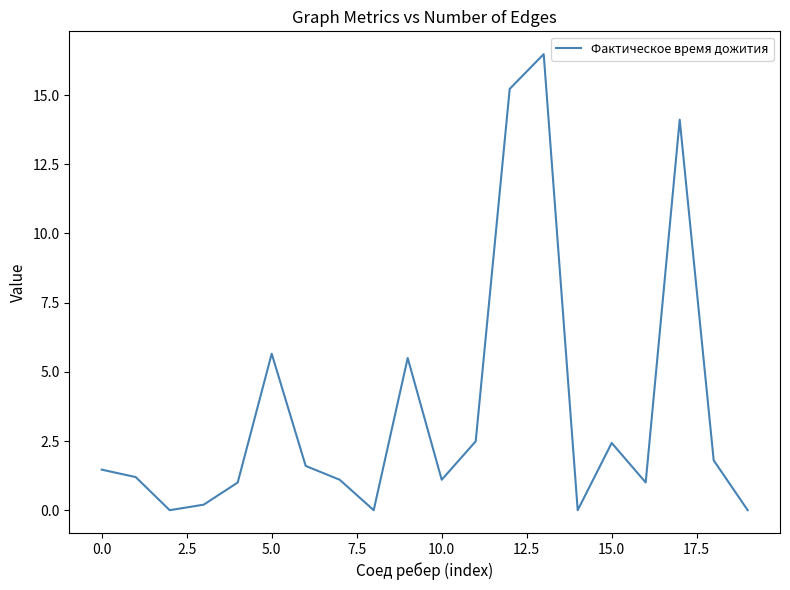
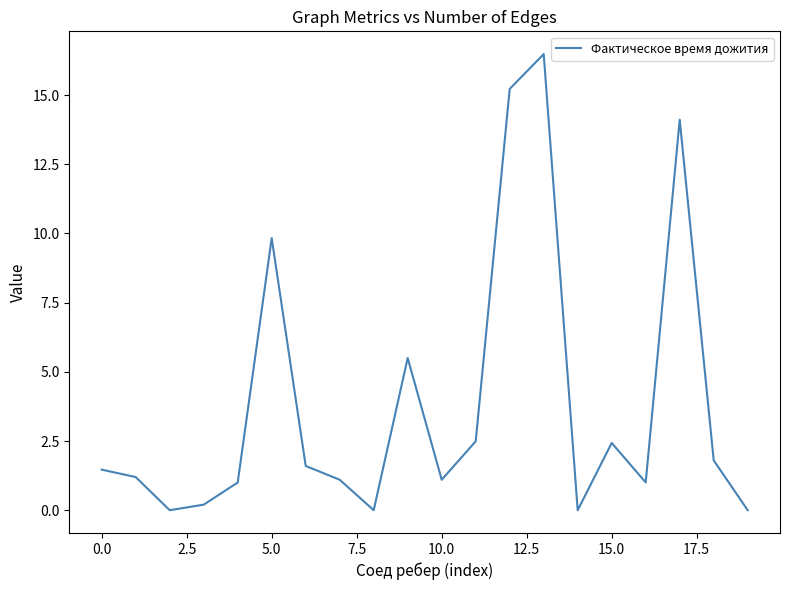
5.0: 5.7 -> 9.8
